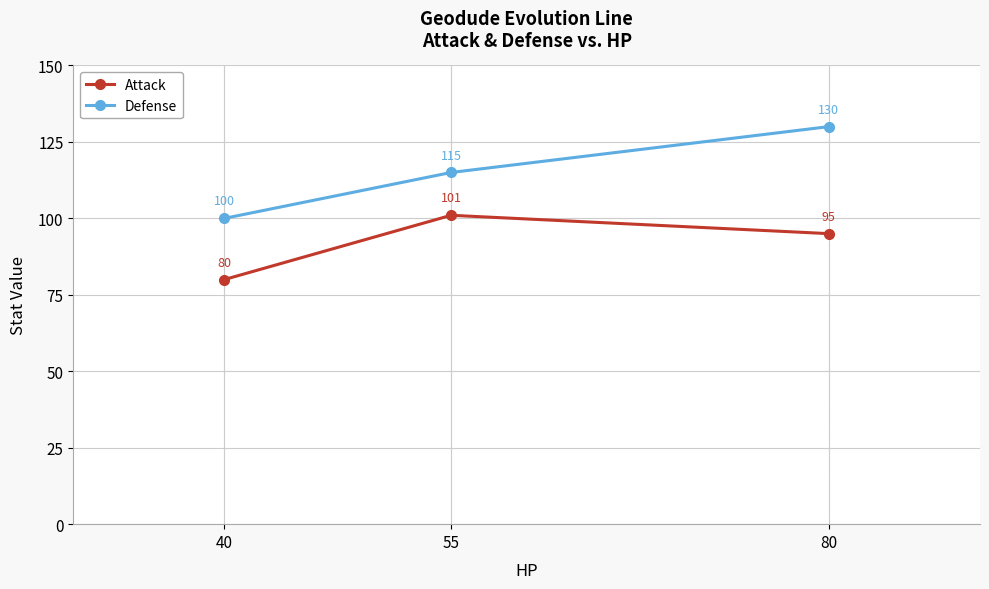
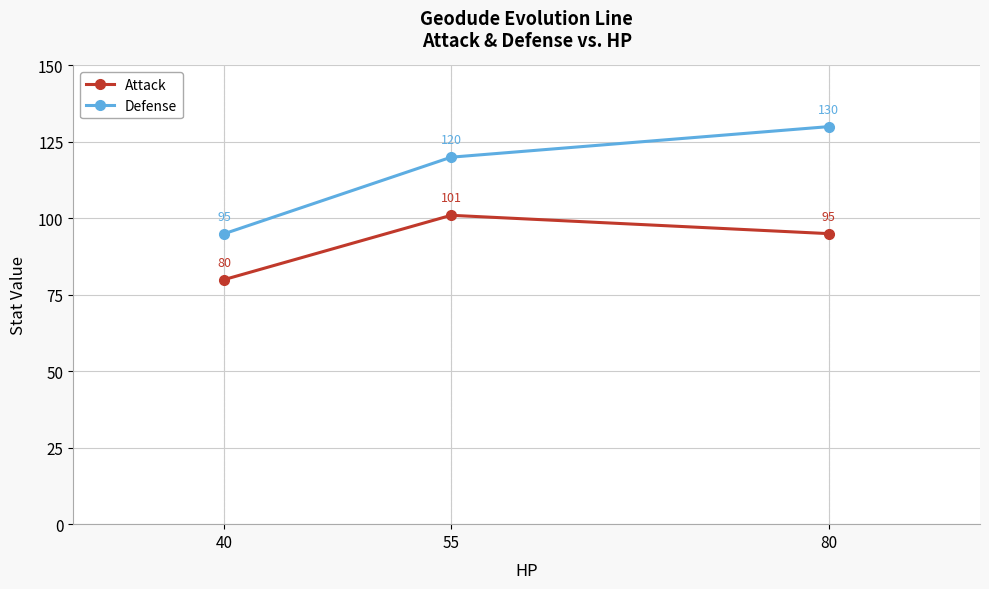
Defense, 40: 100 -> 95
Defense, 55: 115 -> 120
